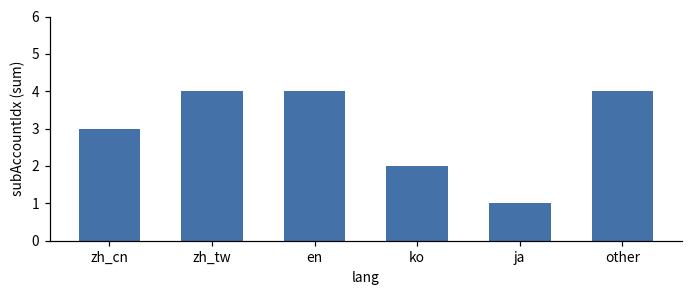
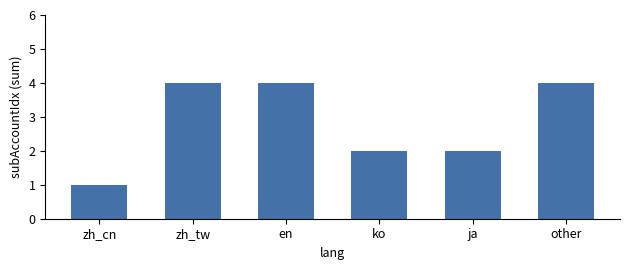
zh_cn: 3 -> 1
ja: 1 -> 2
